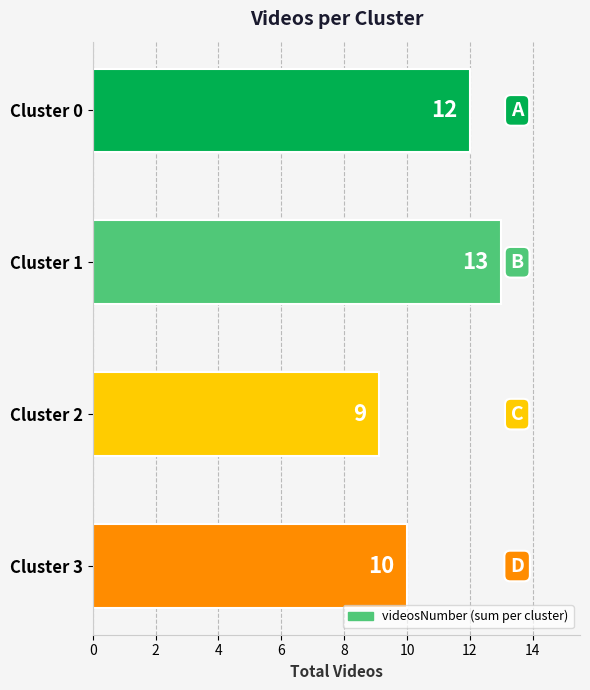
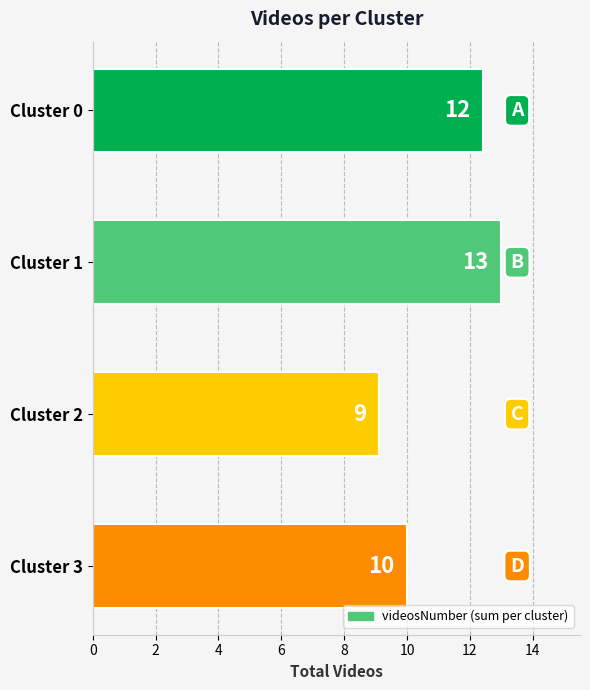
Cluster 0: 12.0 -> 12.4
